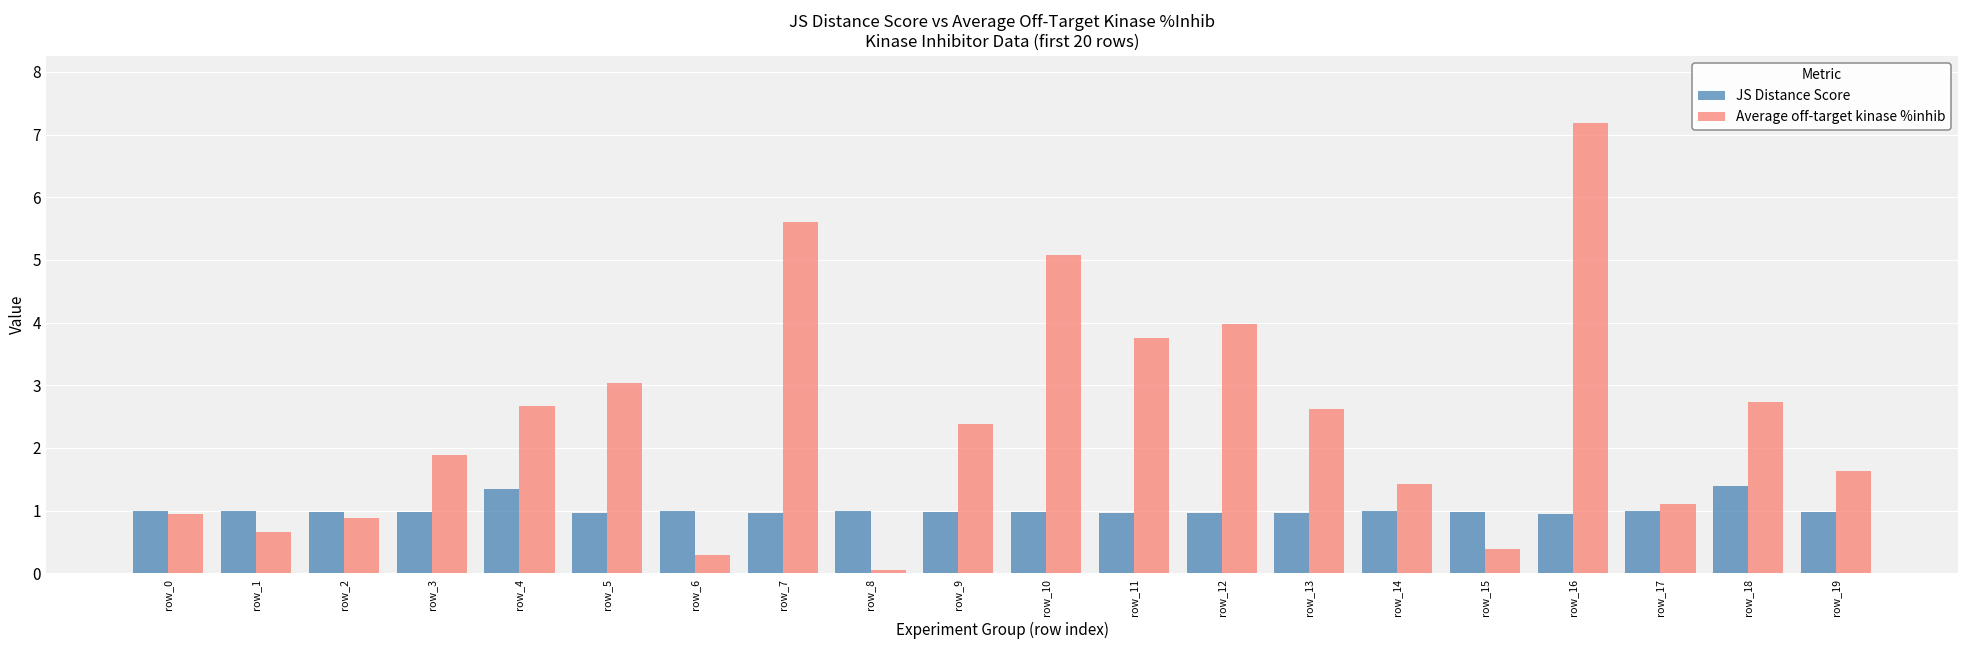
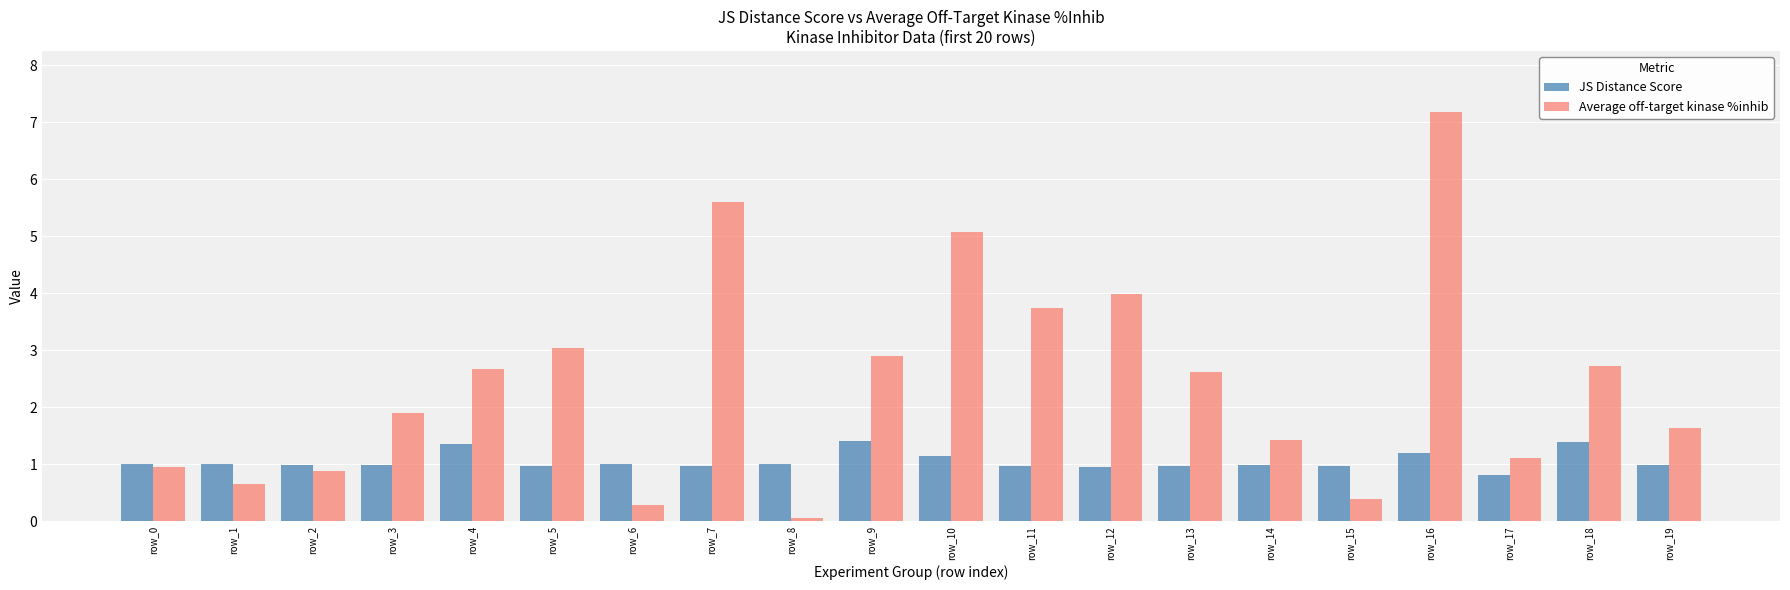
JS Distance Score, row_9: 1.0 -> 1.4
Average off-target kinase %inhib, row_9: 2.4 -> 2.9
JS Distance Score, row_10: 1.0 -> 1.1
JS Distance Score, row_16: 0.9 -> 1.2
JS Distance Score, row_17: 1.0 -> 0.8
